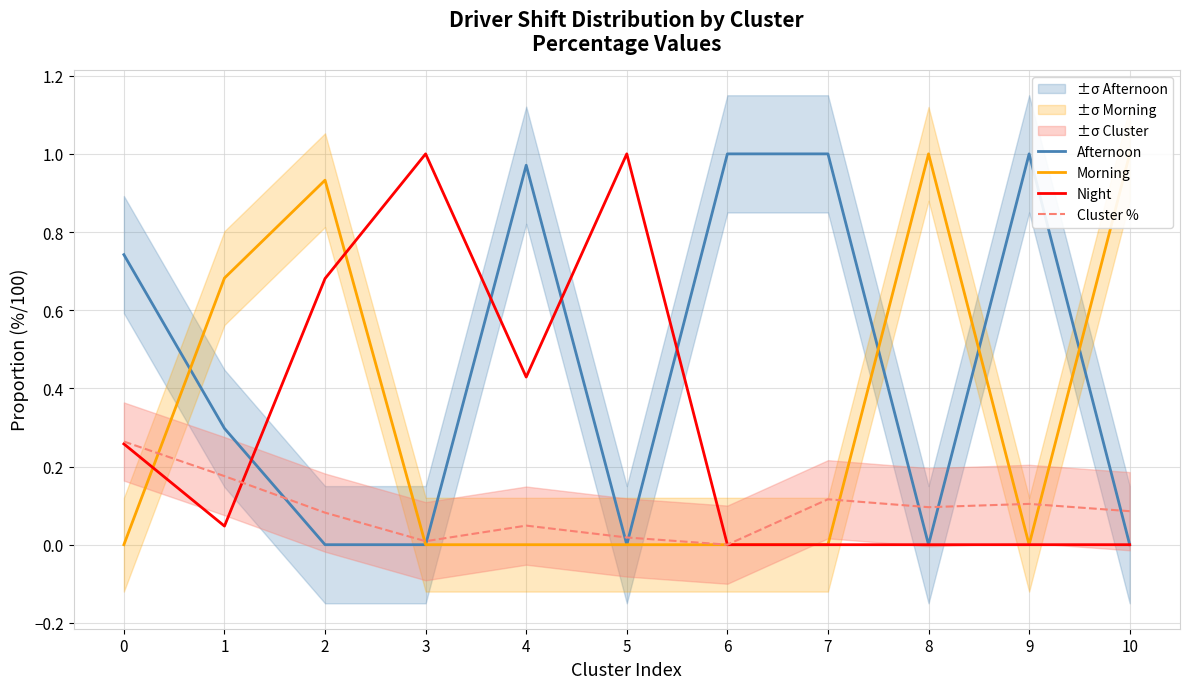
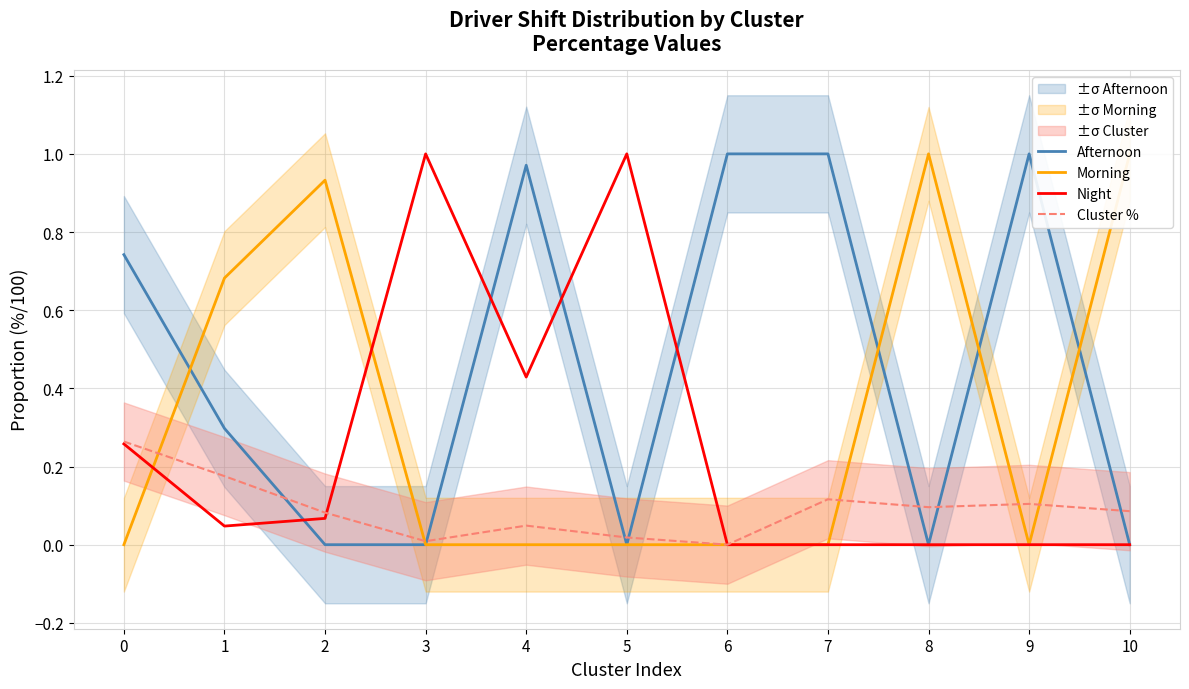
Night, 2: 0.68 -> 0.07
